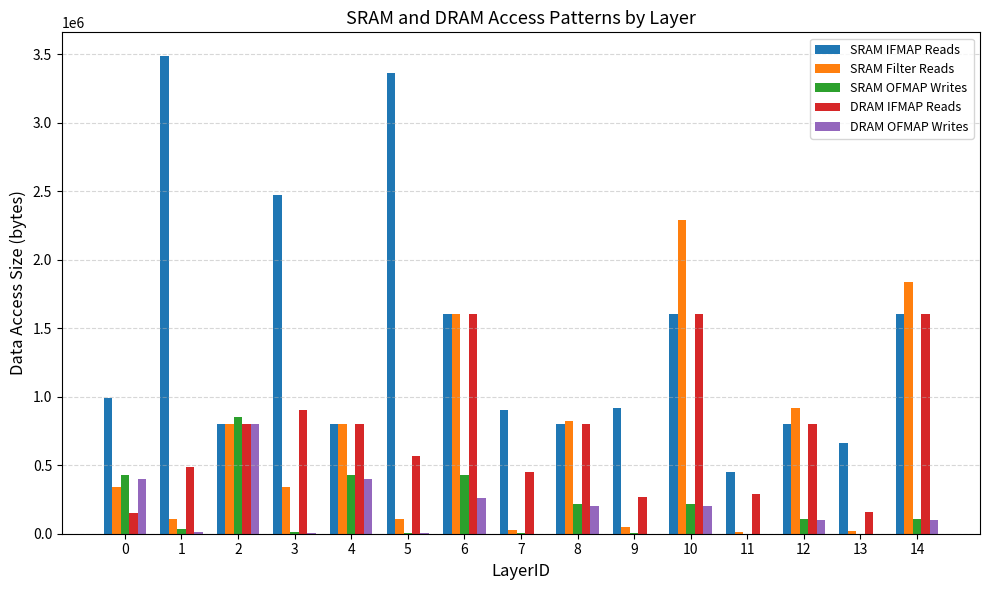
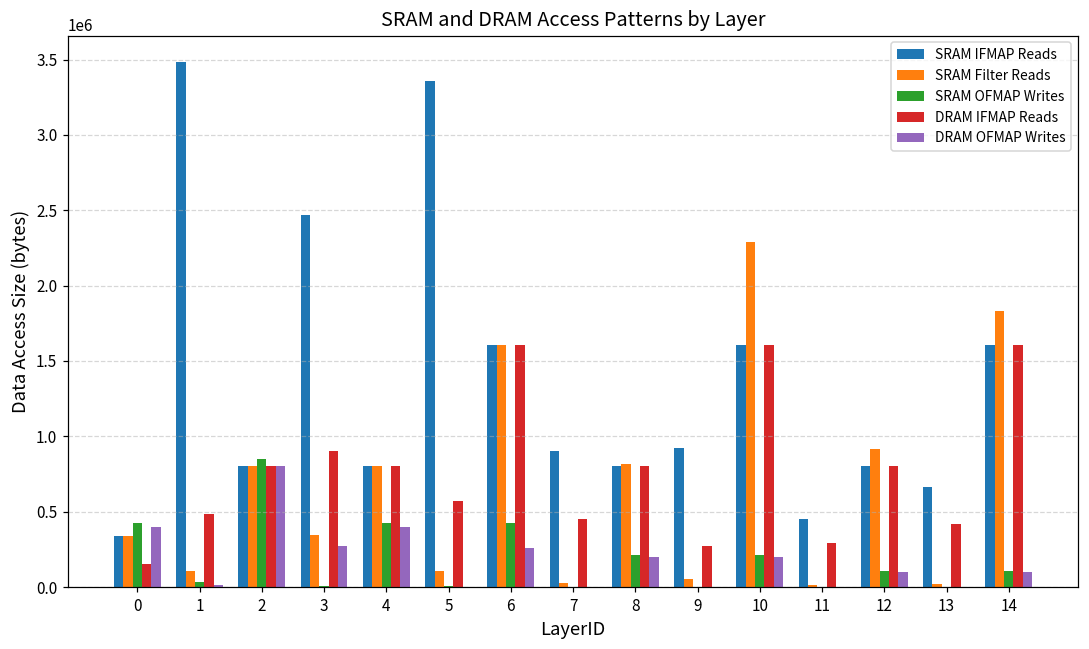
SRAM IFMAP Reads, 0: 990000 -> 340000
DRAM OFMAP Writes, 3: 0 -> 270000
DRAM IFMAP Reads, 13: 160000 -> 420000
